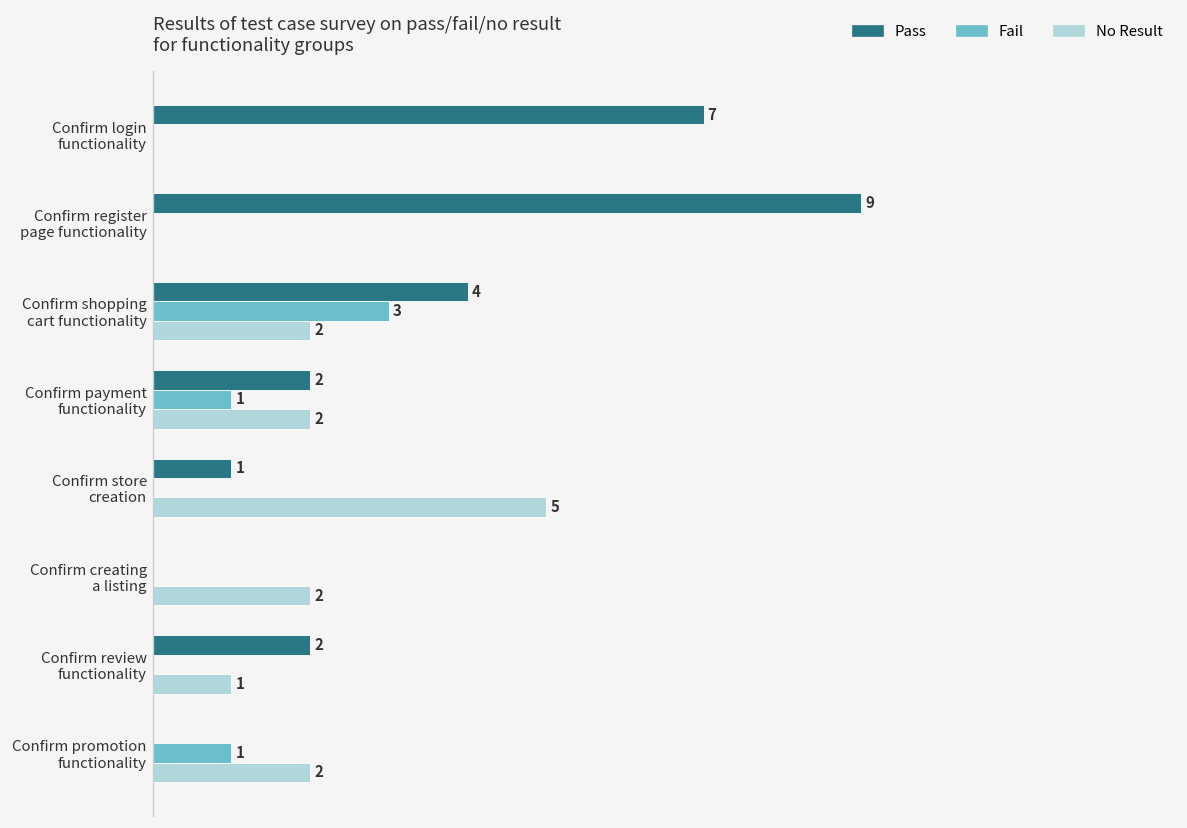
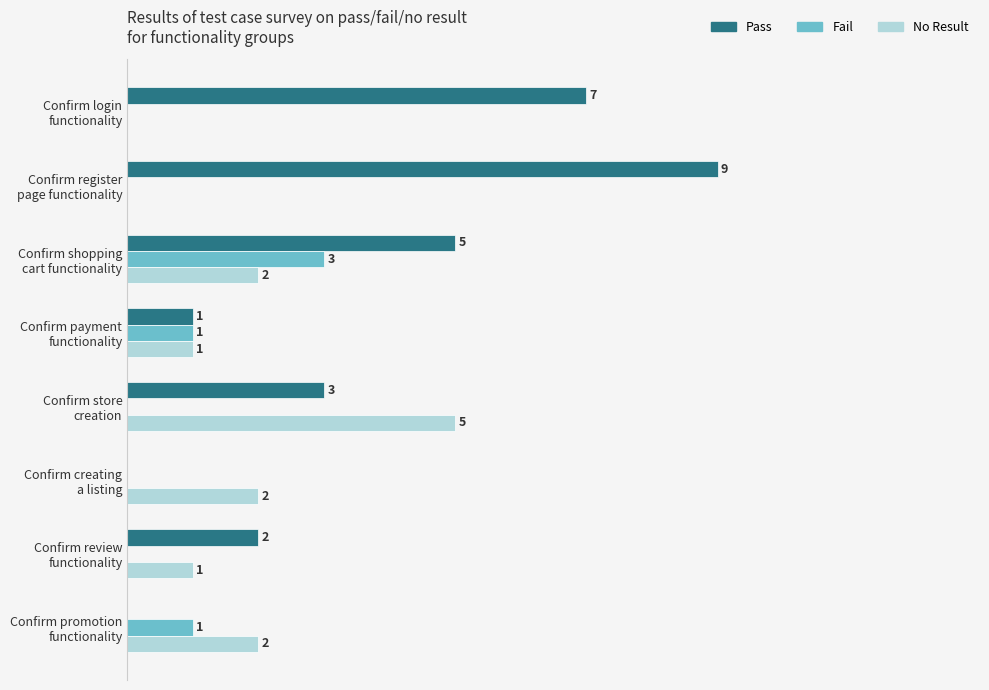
Pass, Confirm shopping cart functionality: 4 -> 5
Pass, Confirm payment functionality: 2 -> 1
No Result, Confirm payment functionality: 2 -> 1
Pass, Confirm store creation: 1 -> 3
